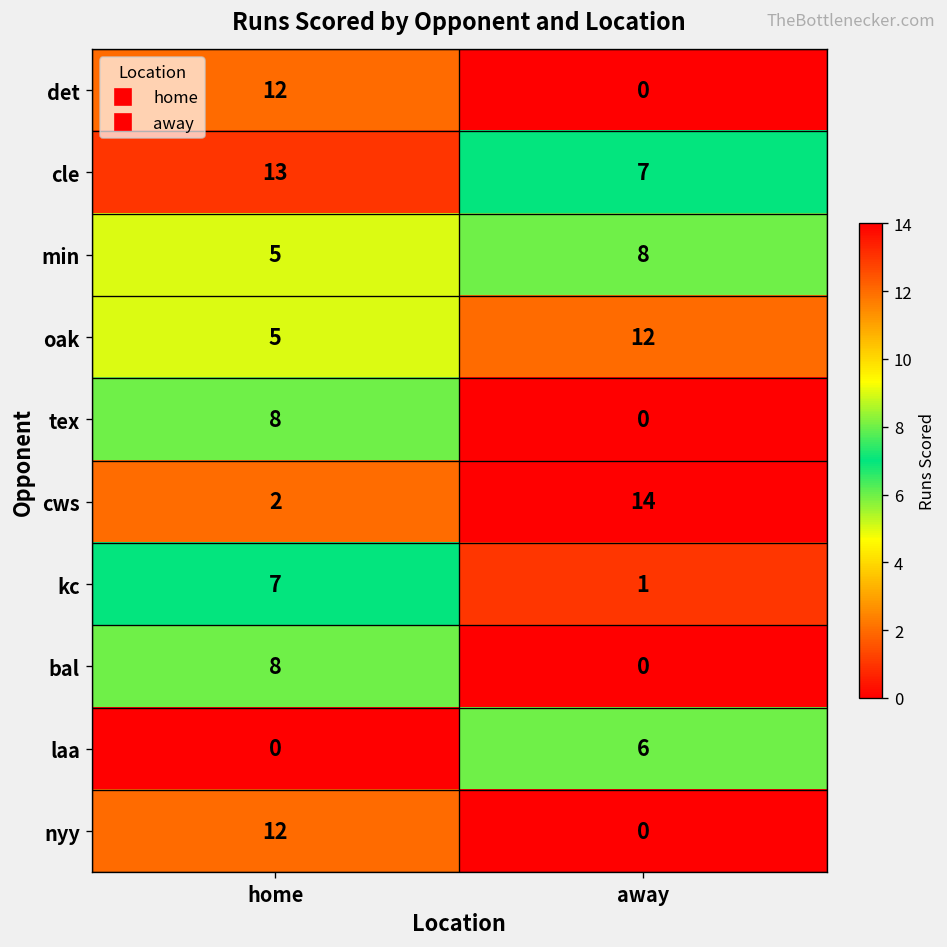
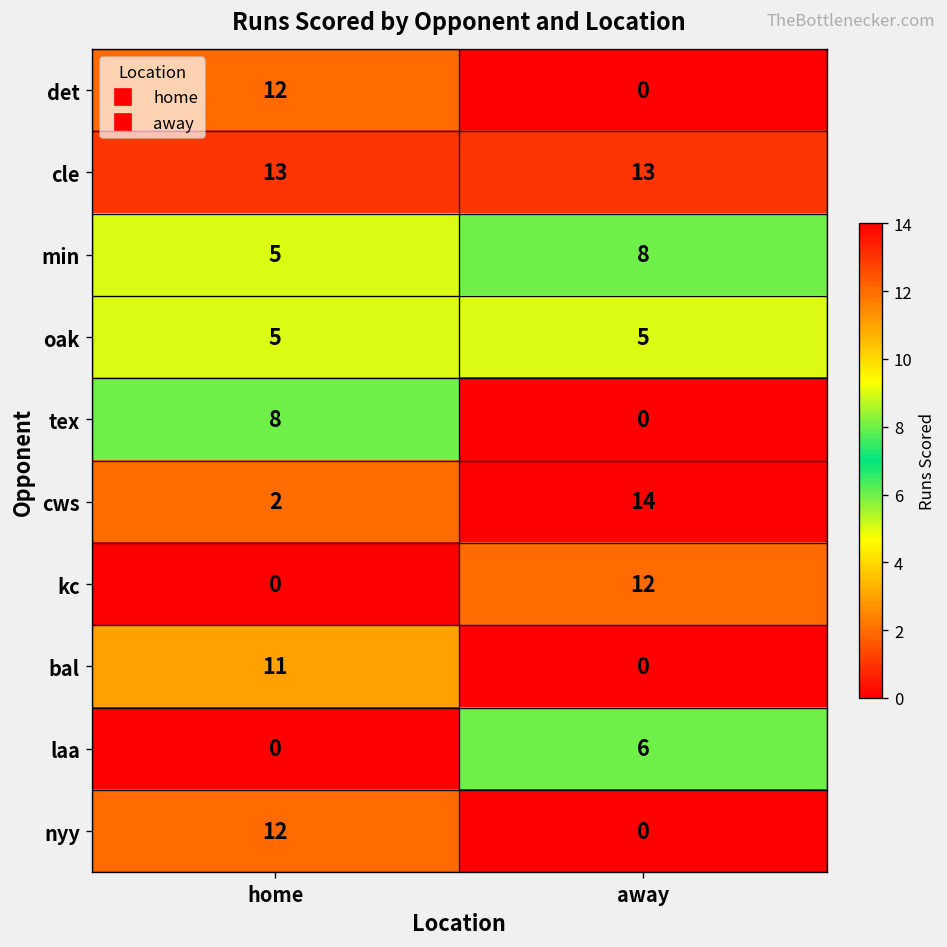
cle, away: 7 -> 13
oak, away: 12 -> 5
kc, home: 7 -> 0
kc, away: 1 -> 12
bal, home: 8 -> 11
